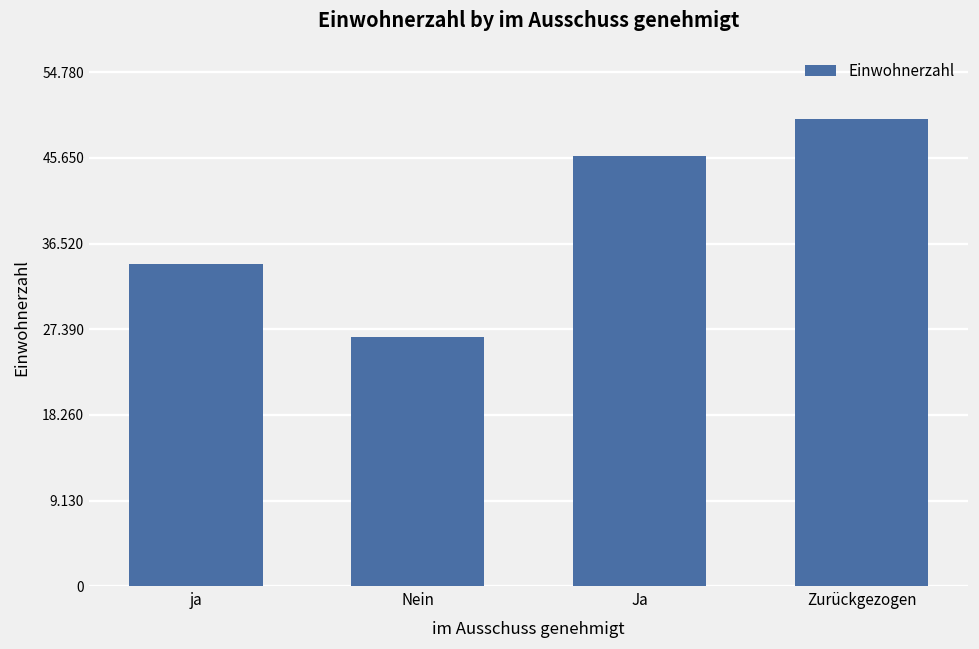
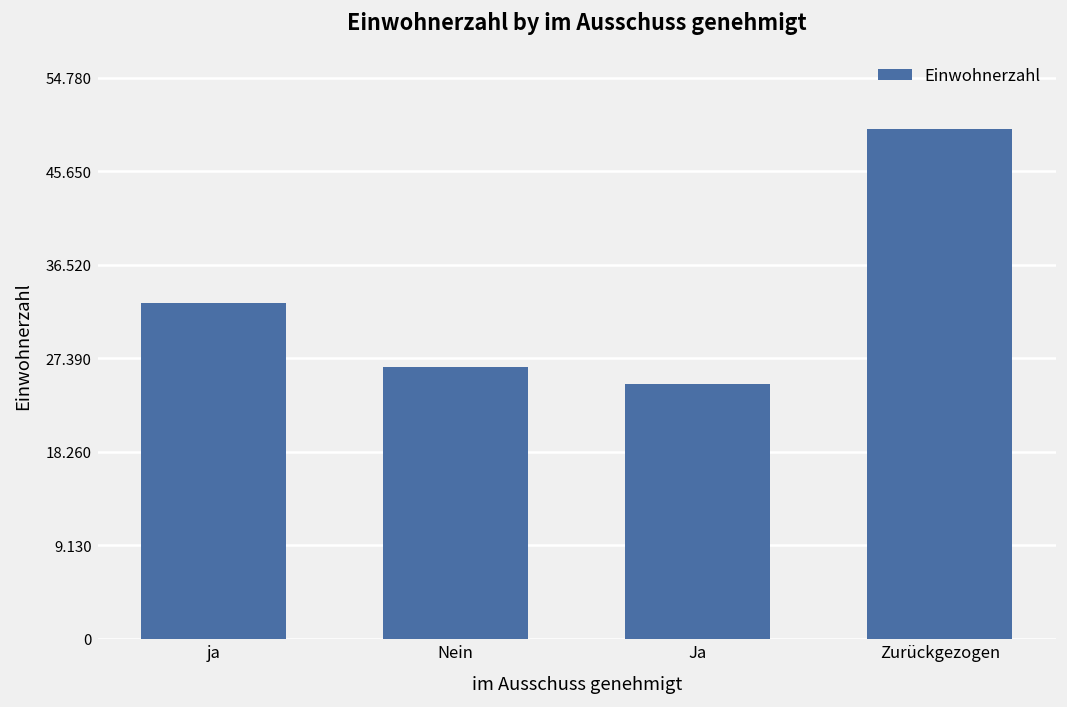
ja: 34 -> 33
Ja: 46 -> 25
